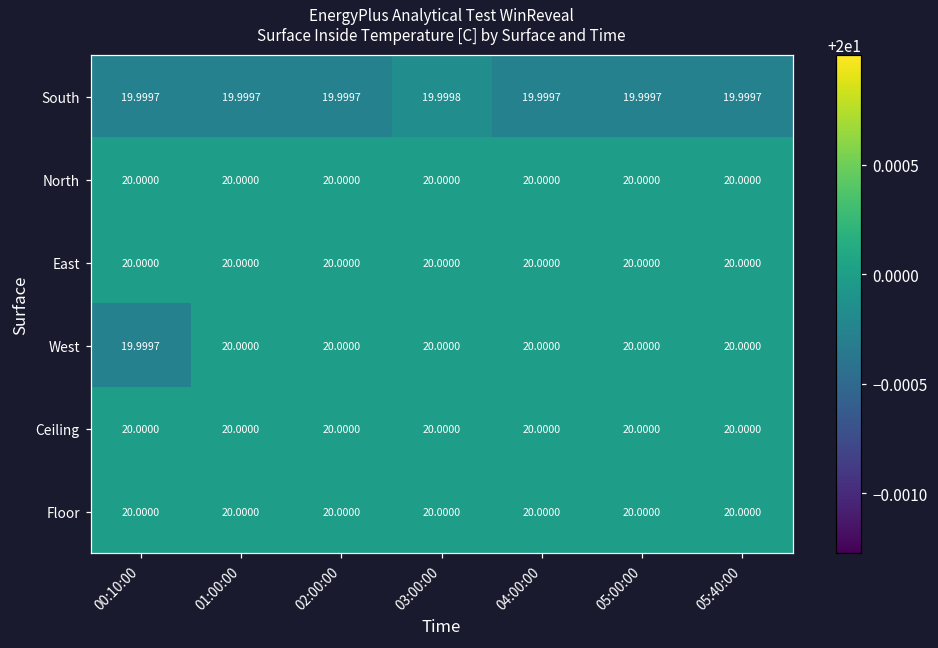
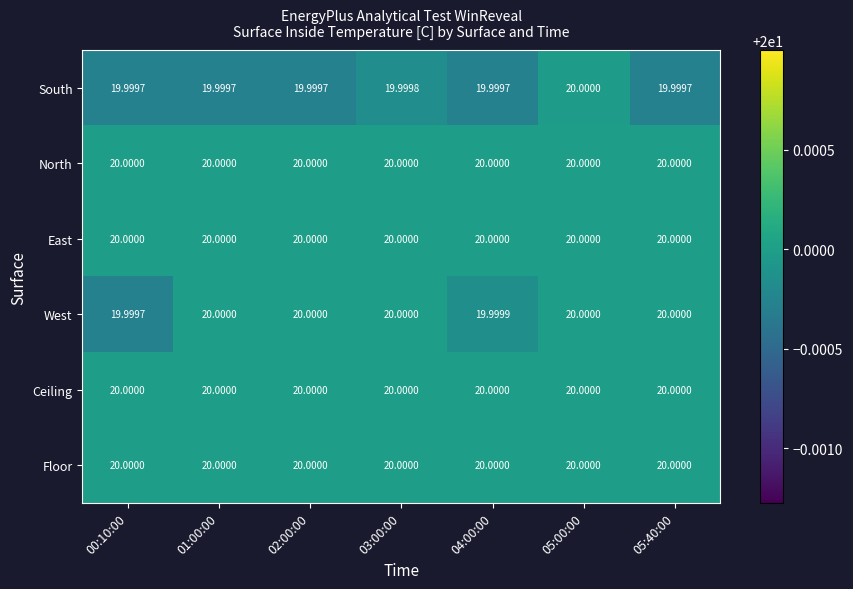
South, 05:00:00: 19.9997 -> 20.0000
West, 04:00:00: 20.0000 -> 19.9999
